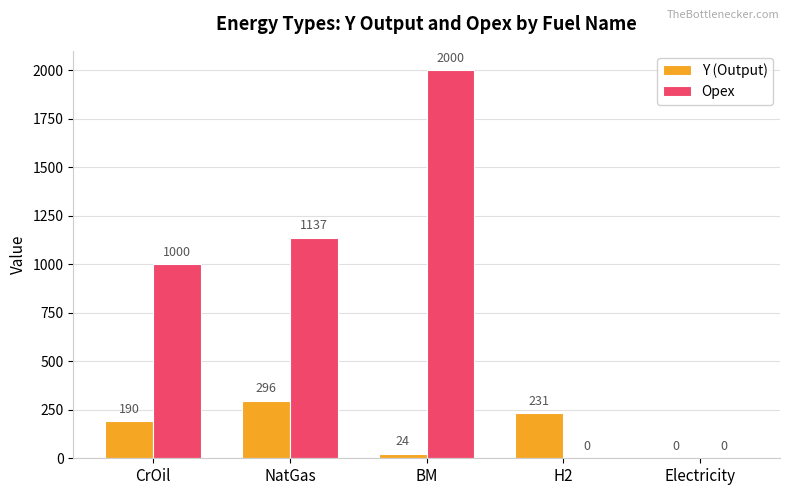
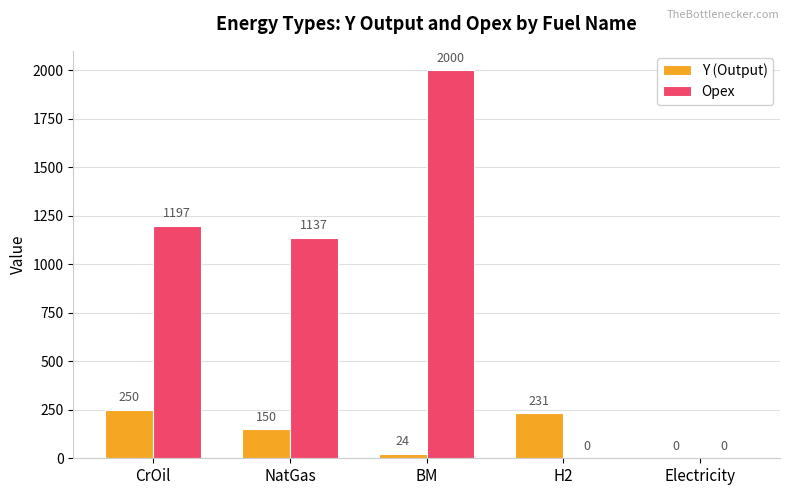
Y (Output), CrOil: 190 -> 250
Opex, CrOil: 1000 -> 1197
Y (Output), NatGas: 296 -> 150
